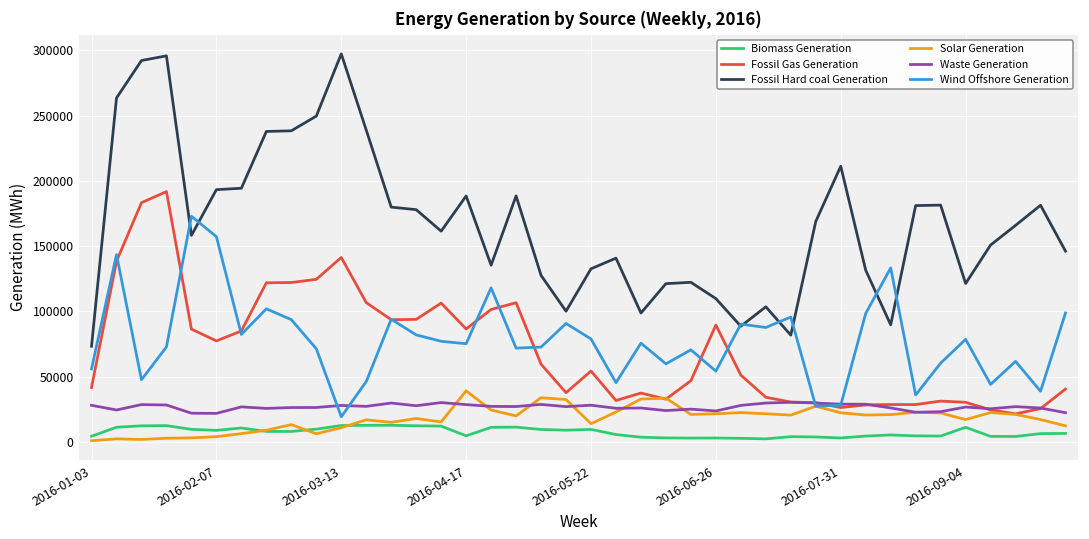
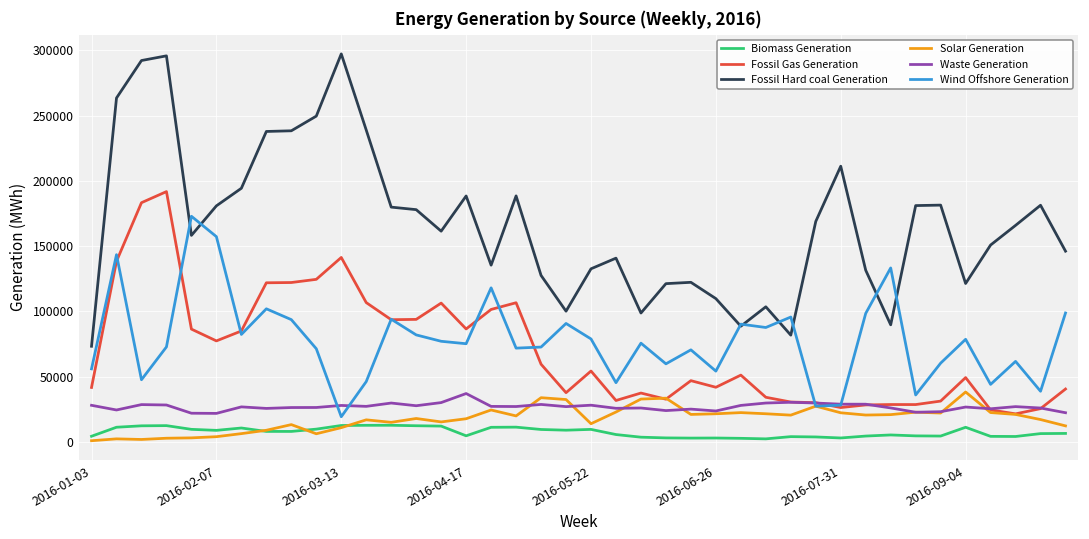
Fossil Hard coal Generation, 2016-02-07: 193000 -> 181000
Solar Generation, 2016-04-17: 39000 -> 18000
Waste Generation, 2016-04-17: 29000 -> 37000
Fossil Gas Generation, 2016-06-26: 89000 -> 42000
Fossil Gas Generation, 2016-09-04: 30000 -> 49000
Solar Generation, 2016-09-04: 17000 -> 38000
